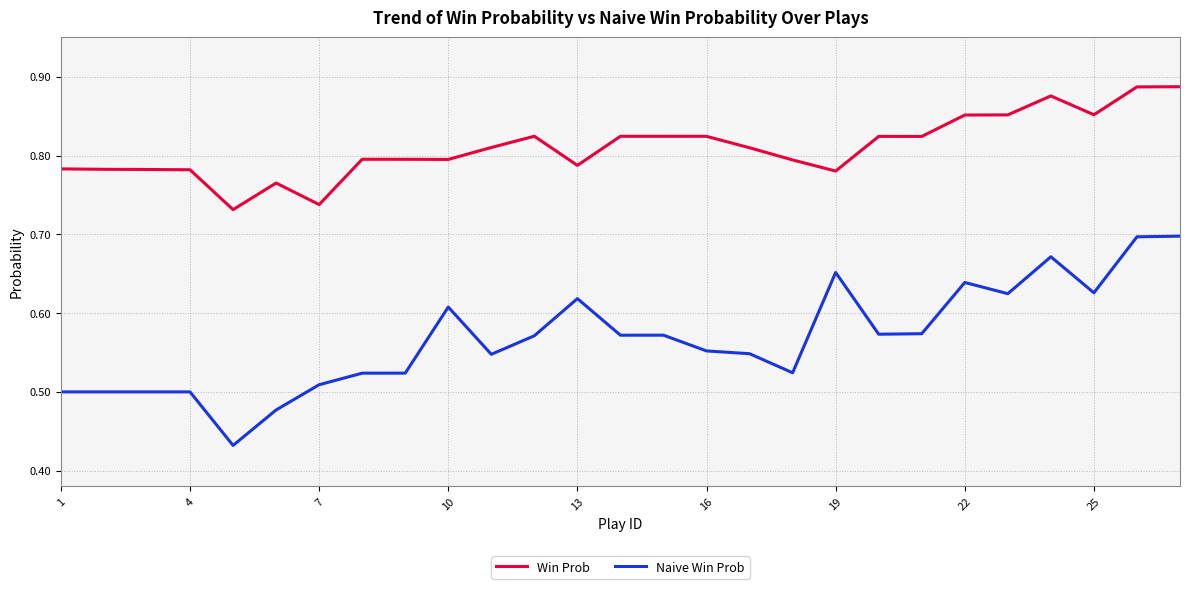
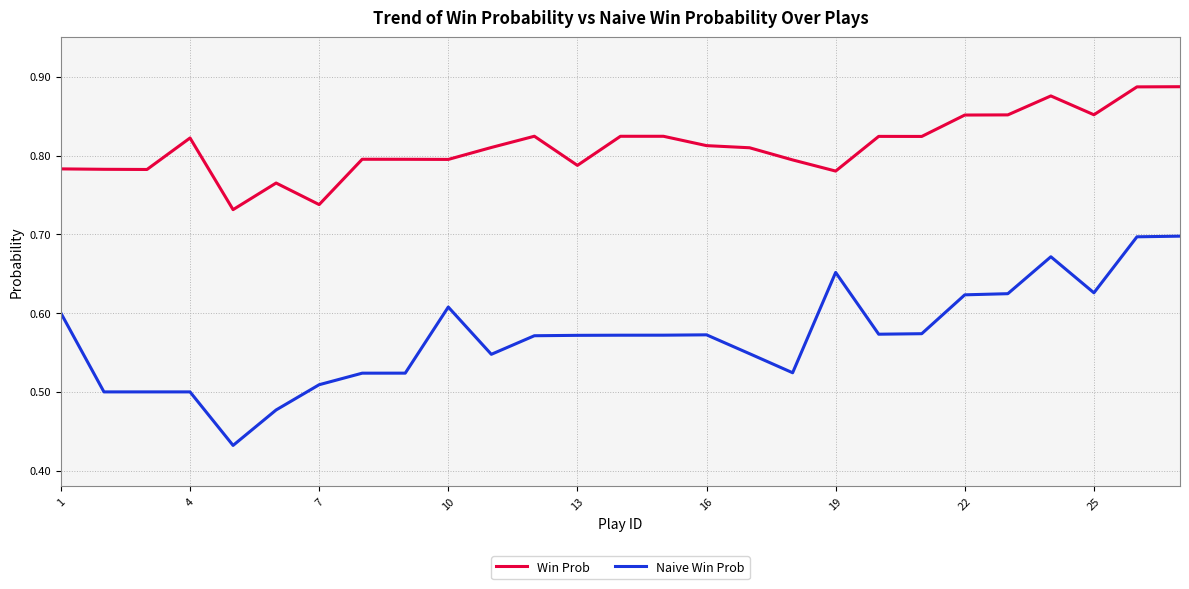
Naive Win Prob, 1: 0.5 -> 0.6
Win Prob, 4: 0.78 -> 0.82
Naive Win Prob, 13: 0.62 -> 0.57
Win Prob, 16: 0.82 -> 0.81
Naive Win Prob, 16: 0.55 -> 0.57
Naive Win Prob, 22: 0.64 -> 0.62
